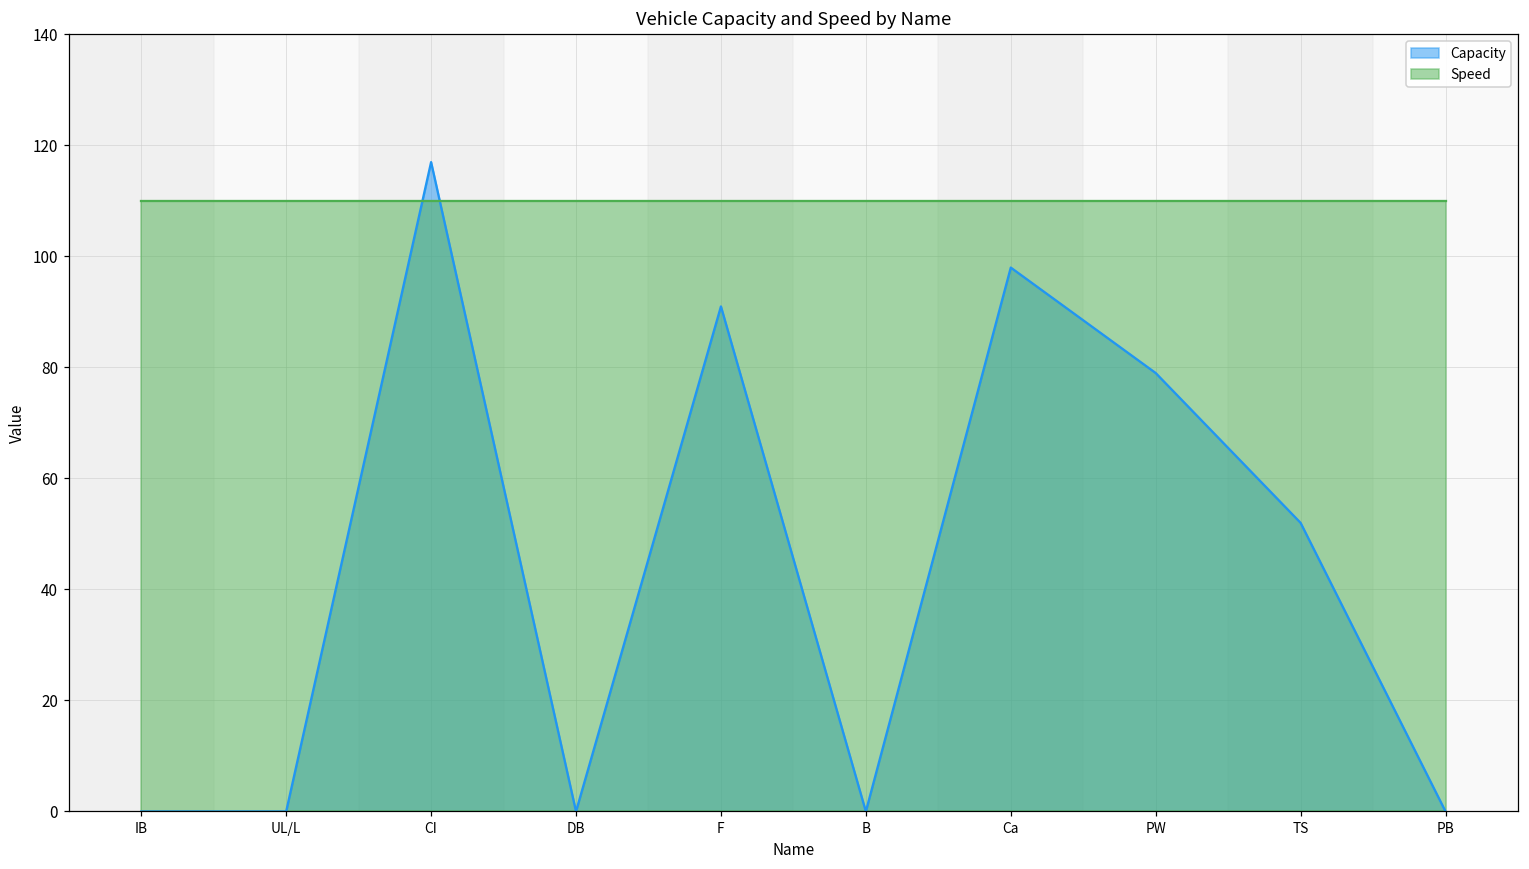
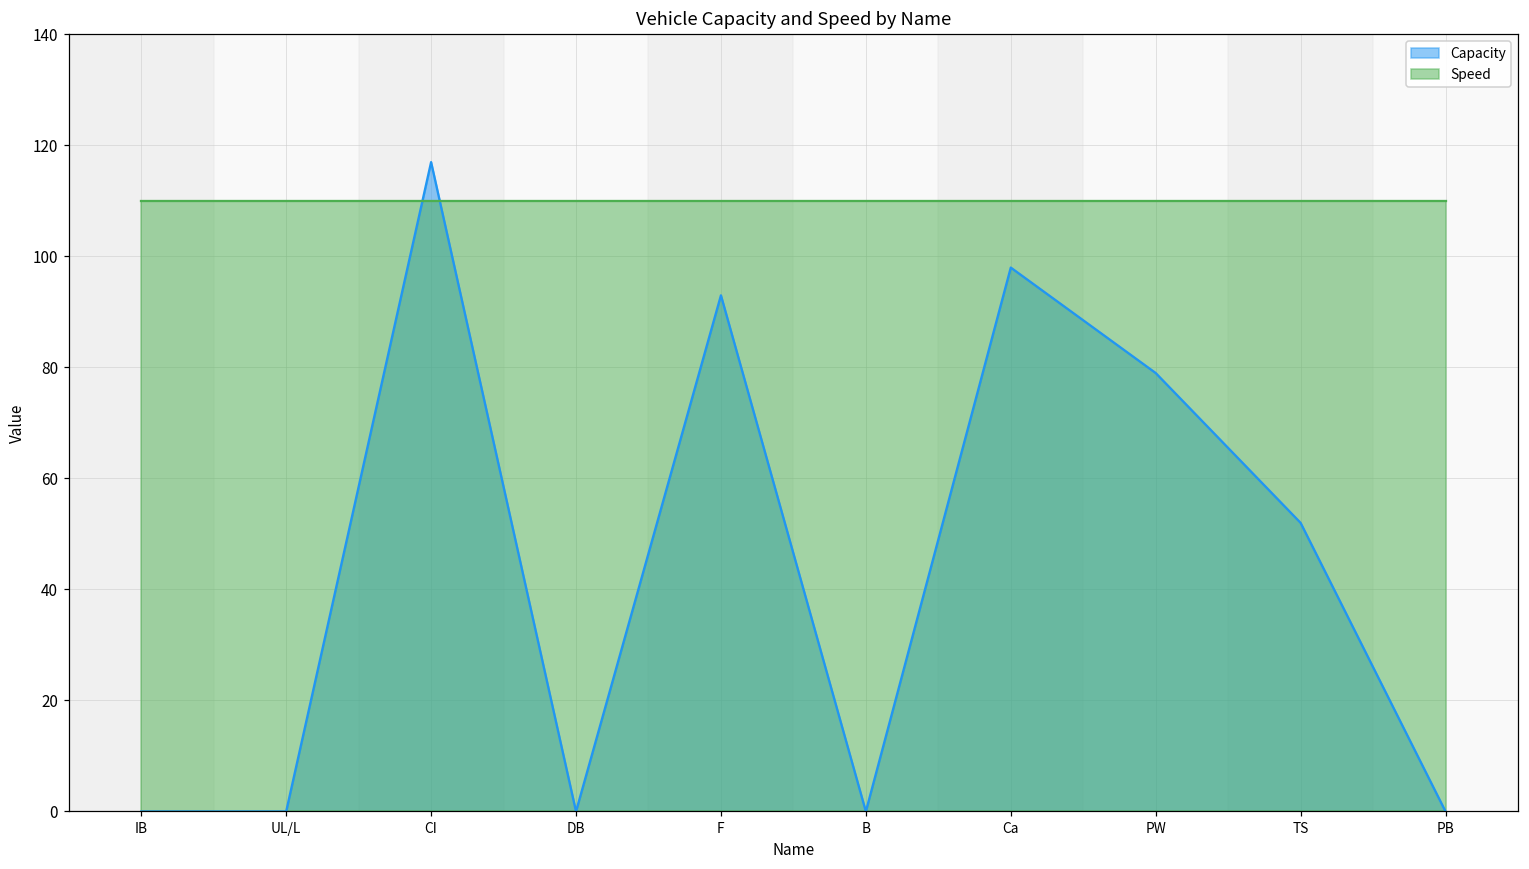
Capacity, F: 91 -> 93
